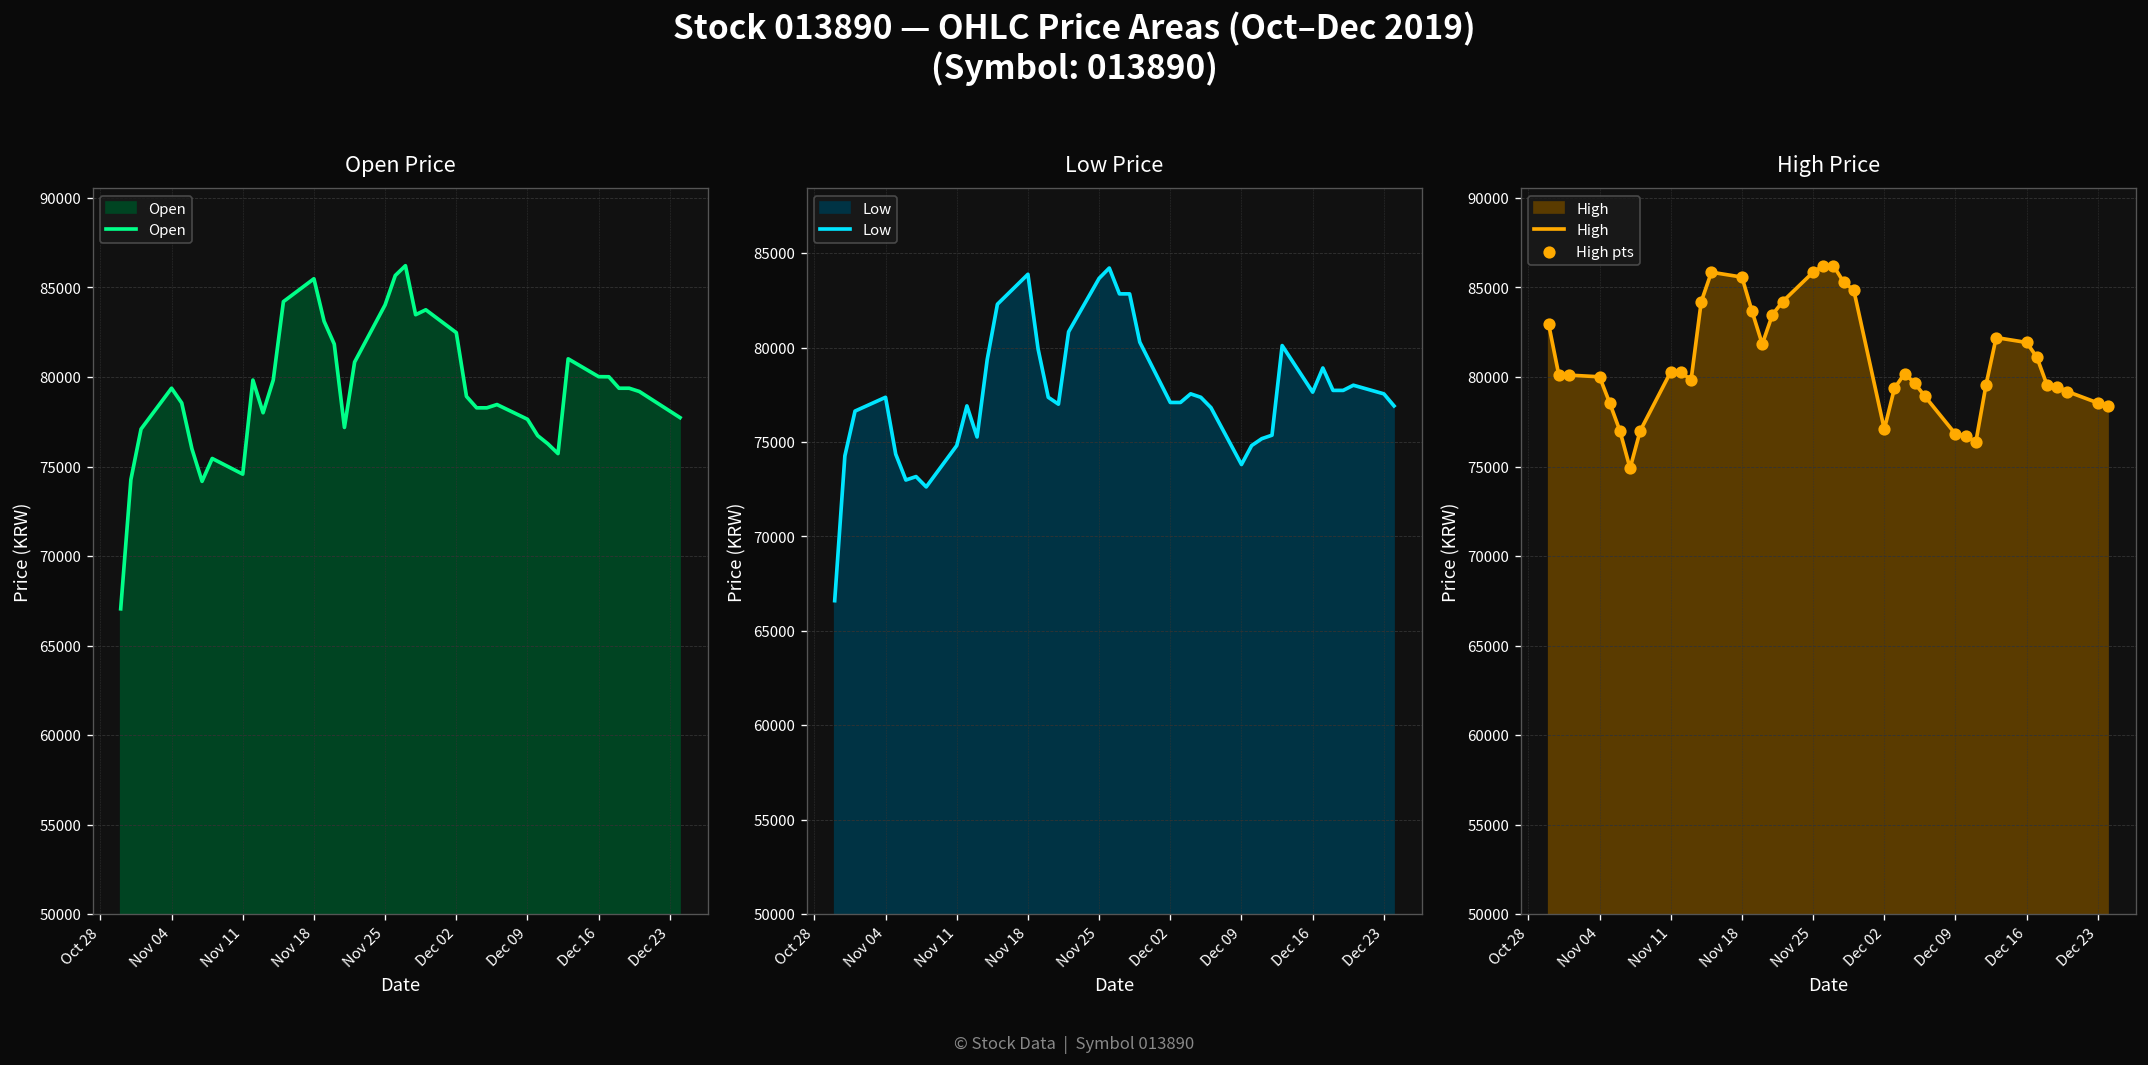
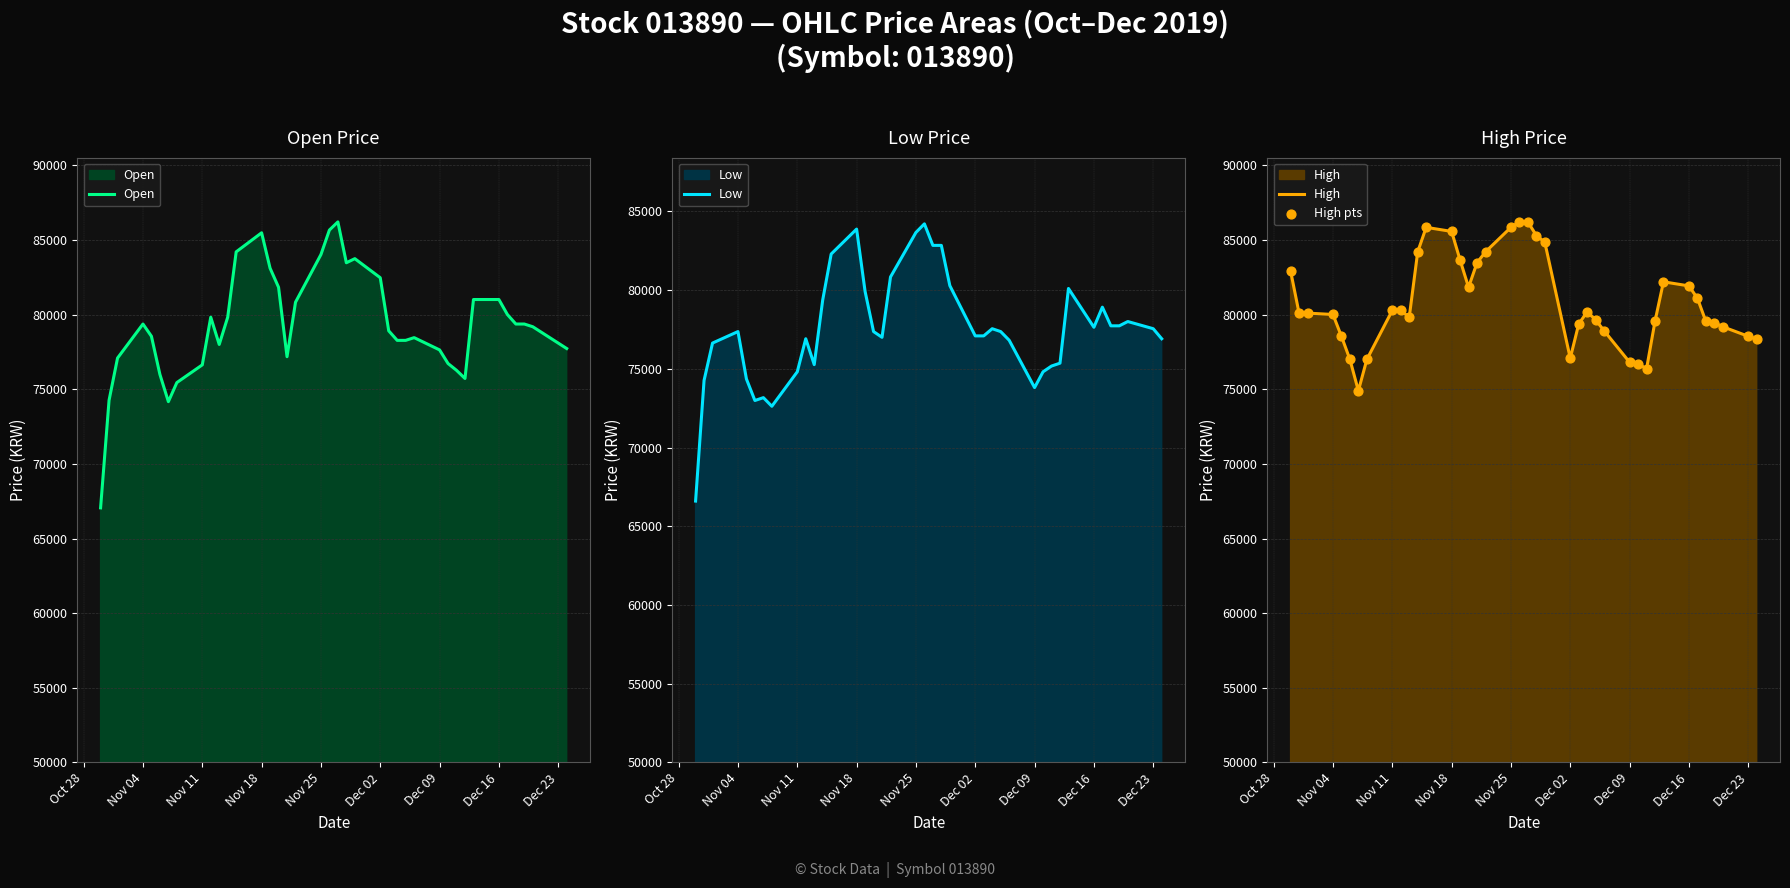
Open Price, Nov 11: 74600 -> 76600
Open Price, Dec 16: 80000 -> 81000
